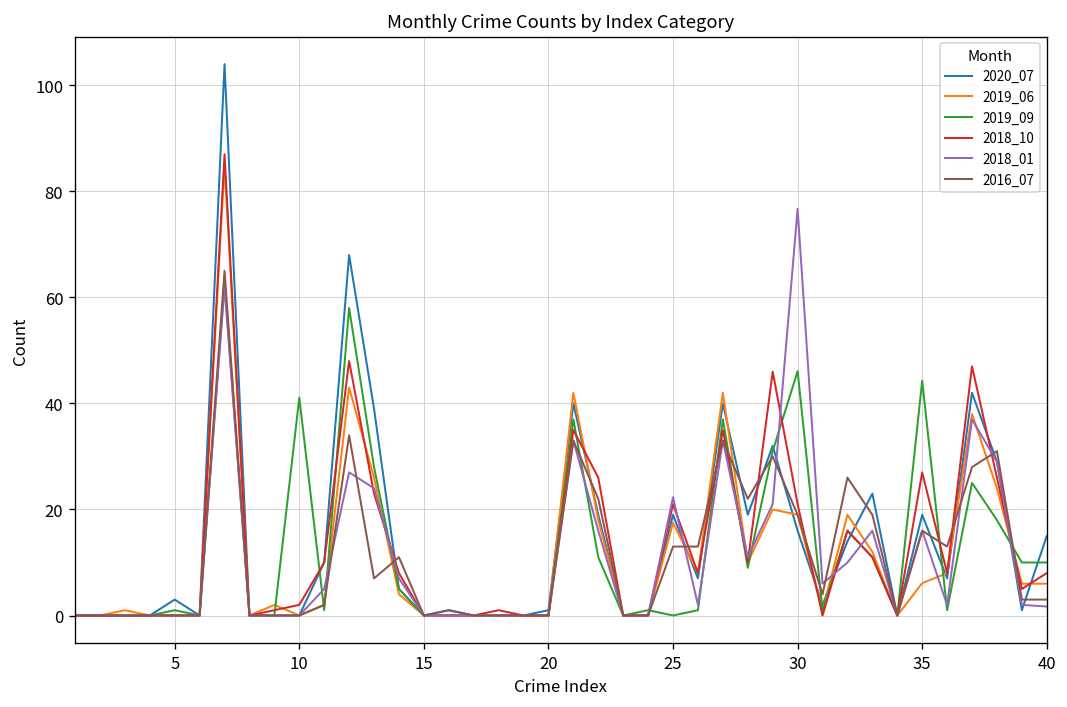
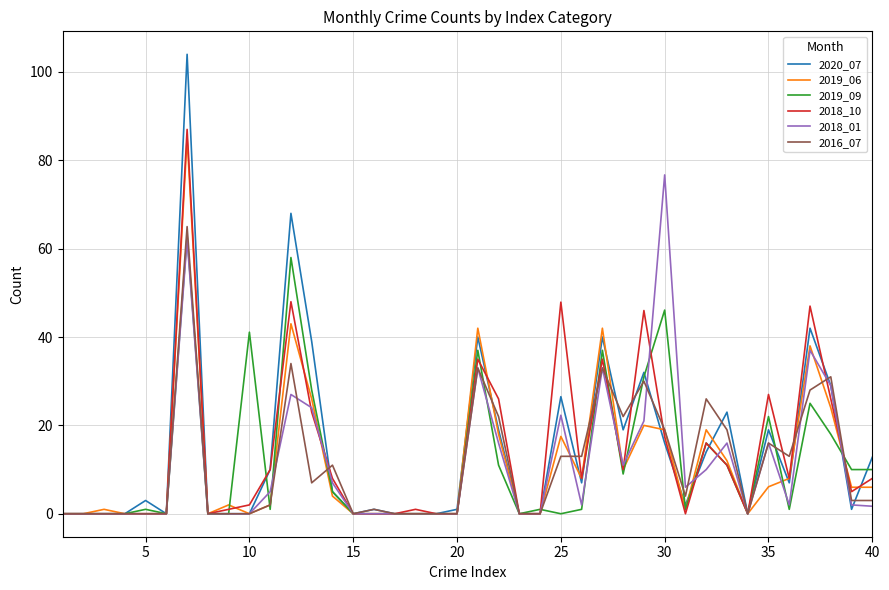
2020_07, 25: 19 -> 27
2018_10, 25: 21 -> 48
2018_10, 30: 21 -> 17
2019_09, 35: 44 -> 22
2020_07, 40: 15 -> 13
